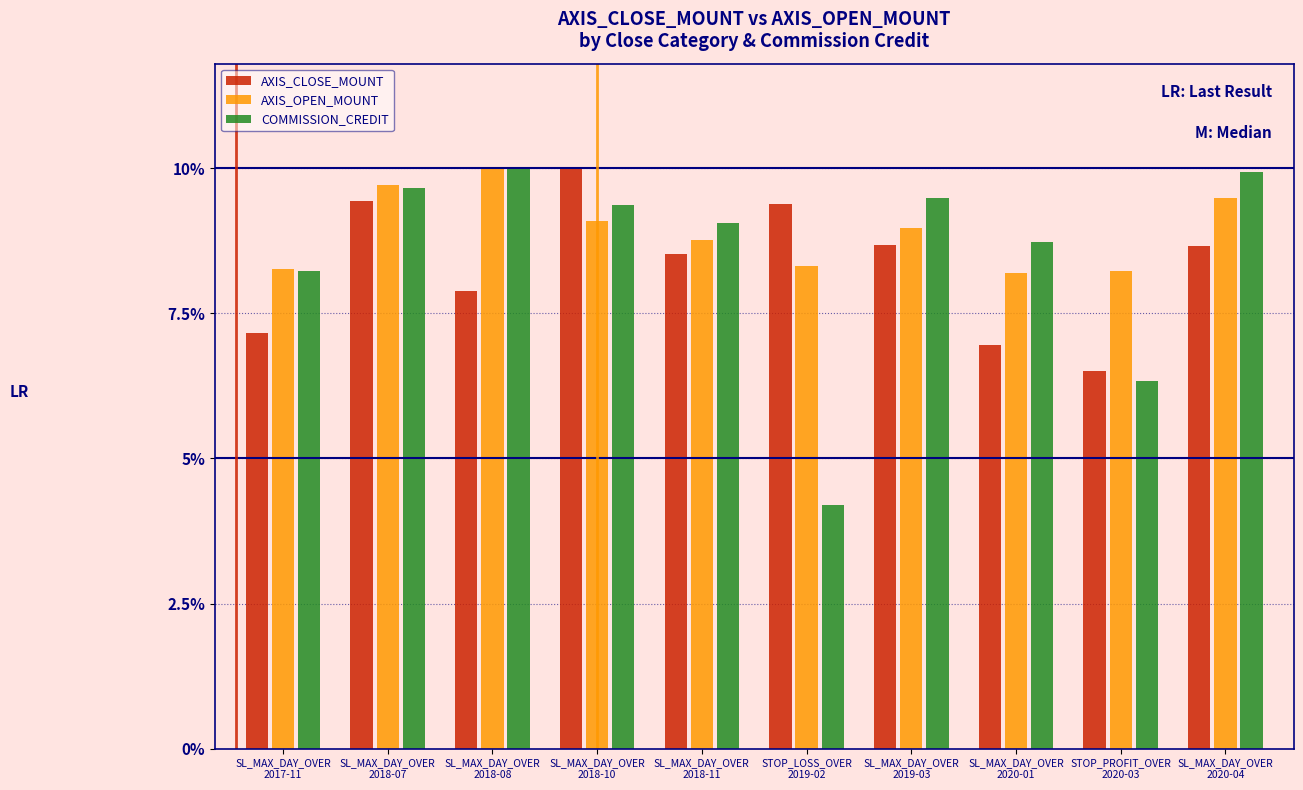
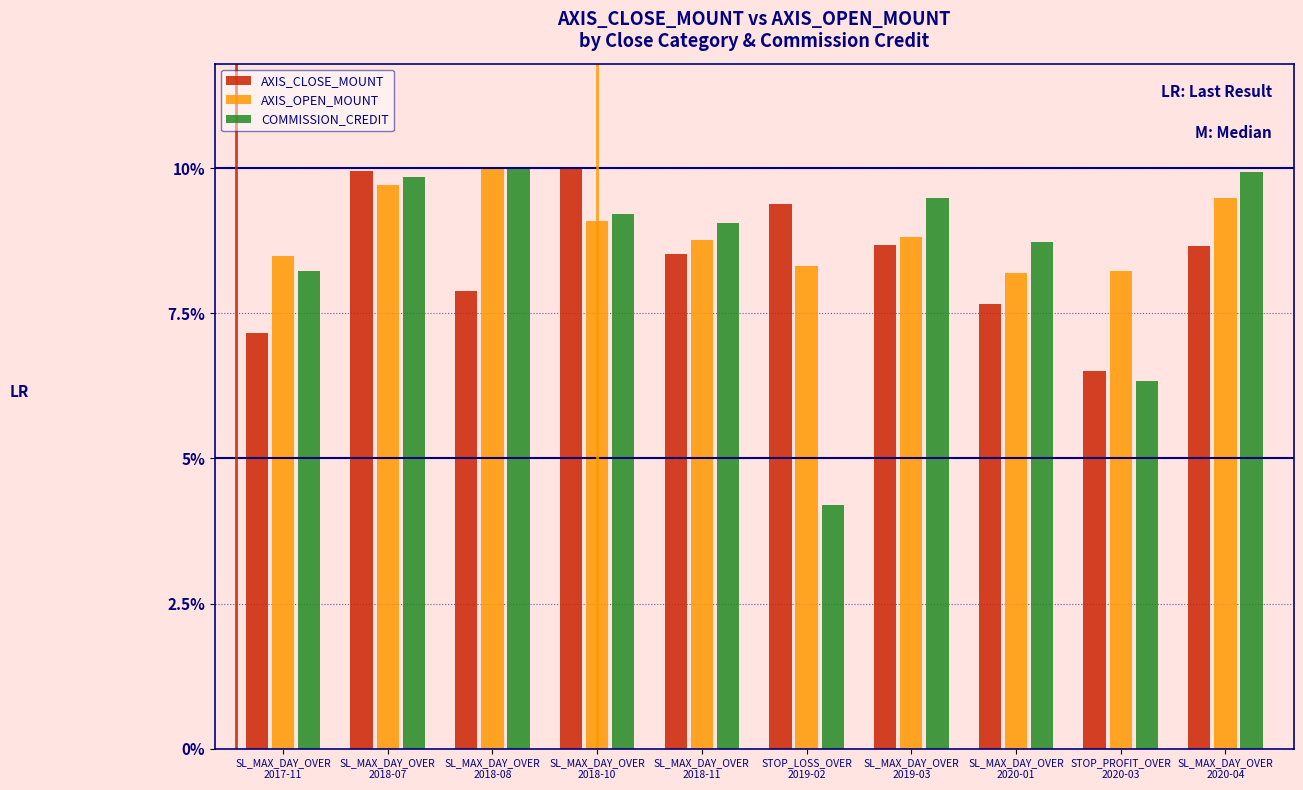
AXIS_OPEN_MOUNT, SL_MAX_DAY_OVER 2017-11: 8.3% -> 8.5%
AXIS_CLOSE_MOUNT, SL_MAX_DAY_OVER 2018-07: 9.4% -> 10.0%
COMMISSION_CREDIT, SL_MAX_DAY_OVER 2018-07: 9.7% -> 9.9%
COMMISSION_CREDIT, SL_MAX_DAY_OVER 2018-10: 9.4% -> 9.2%
AXIS_OPEN_MOUNT, SL_MAX_DAY_OVER 2019-03: 9.0% -> 8.8%
AXIS_CLOSE_MOUNT, SL_MAX_DAY_OVER 2020-01: 6.9% -> 7.7%
